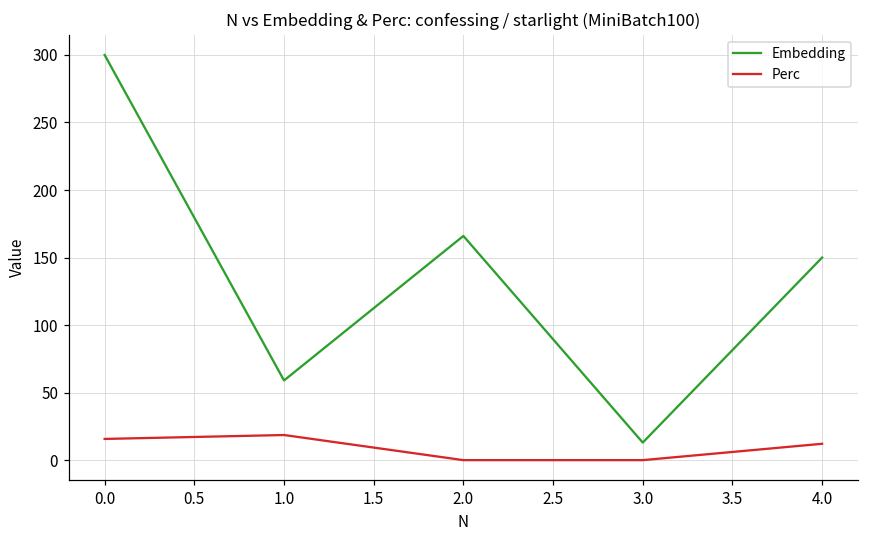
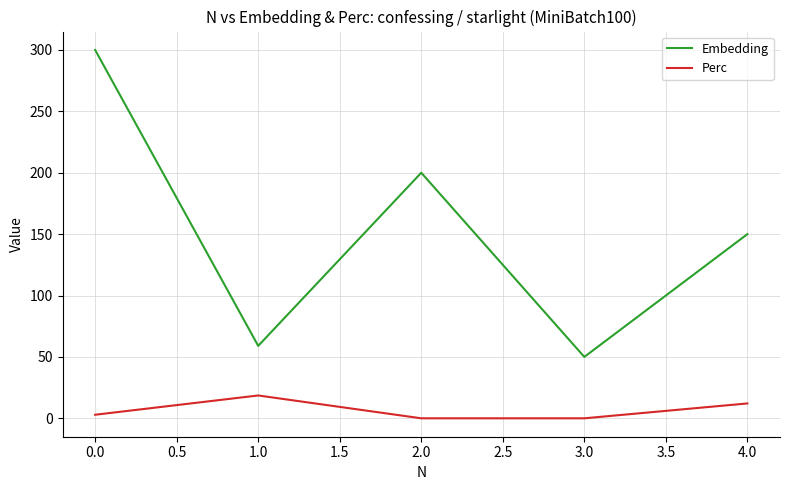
Perc, 0.0: 16 -> 3
Embedding, 2.0: 166 -> 200
Embedding, 3.0: 13 -> 50
